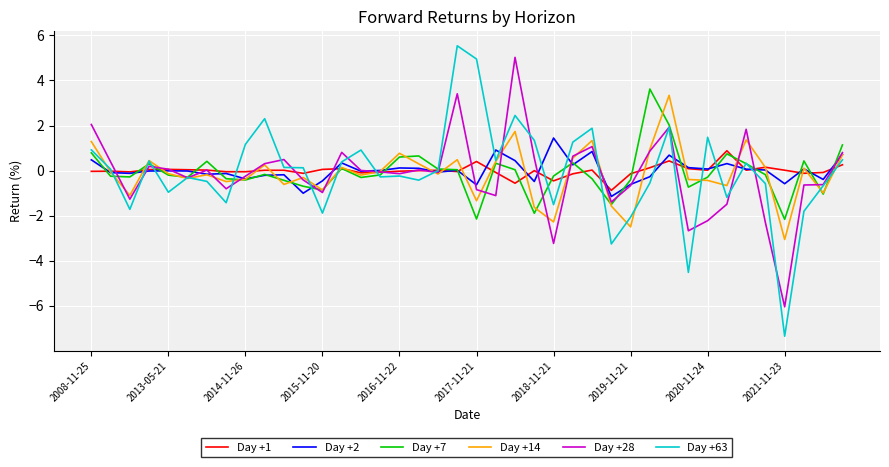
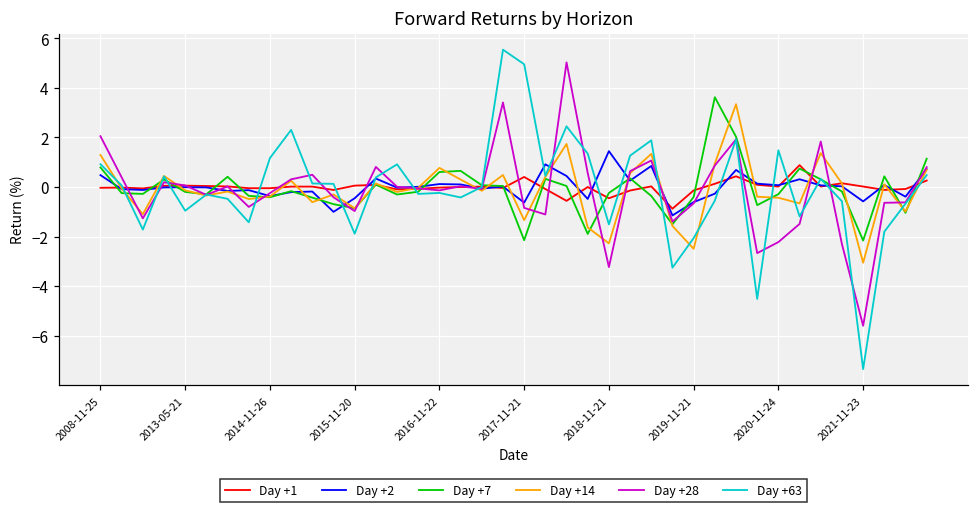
Day +28, 2021-11-23: -6.0 -> -5.6
